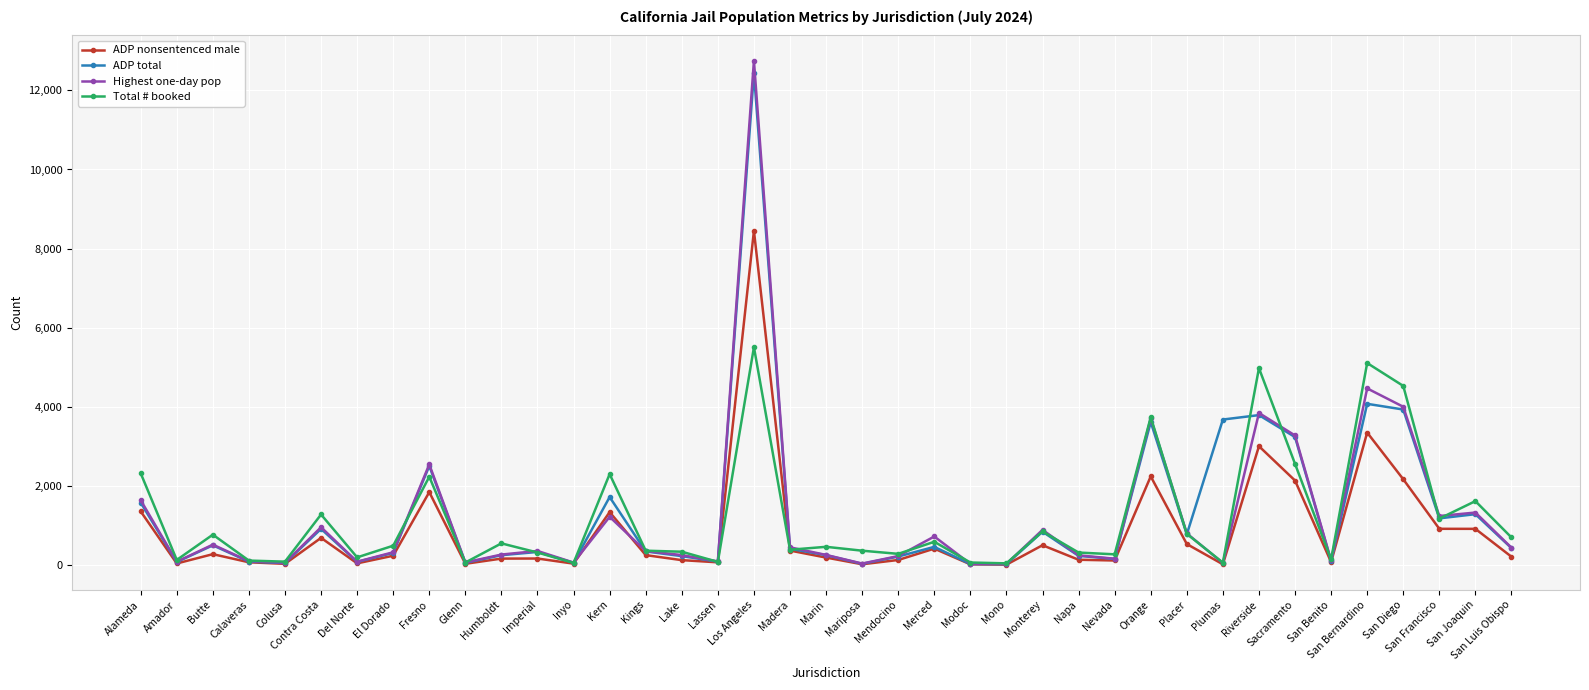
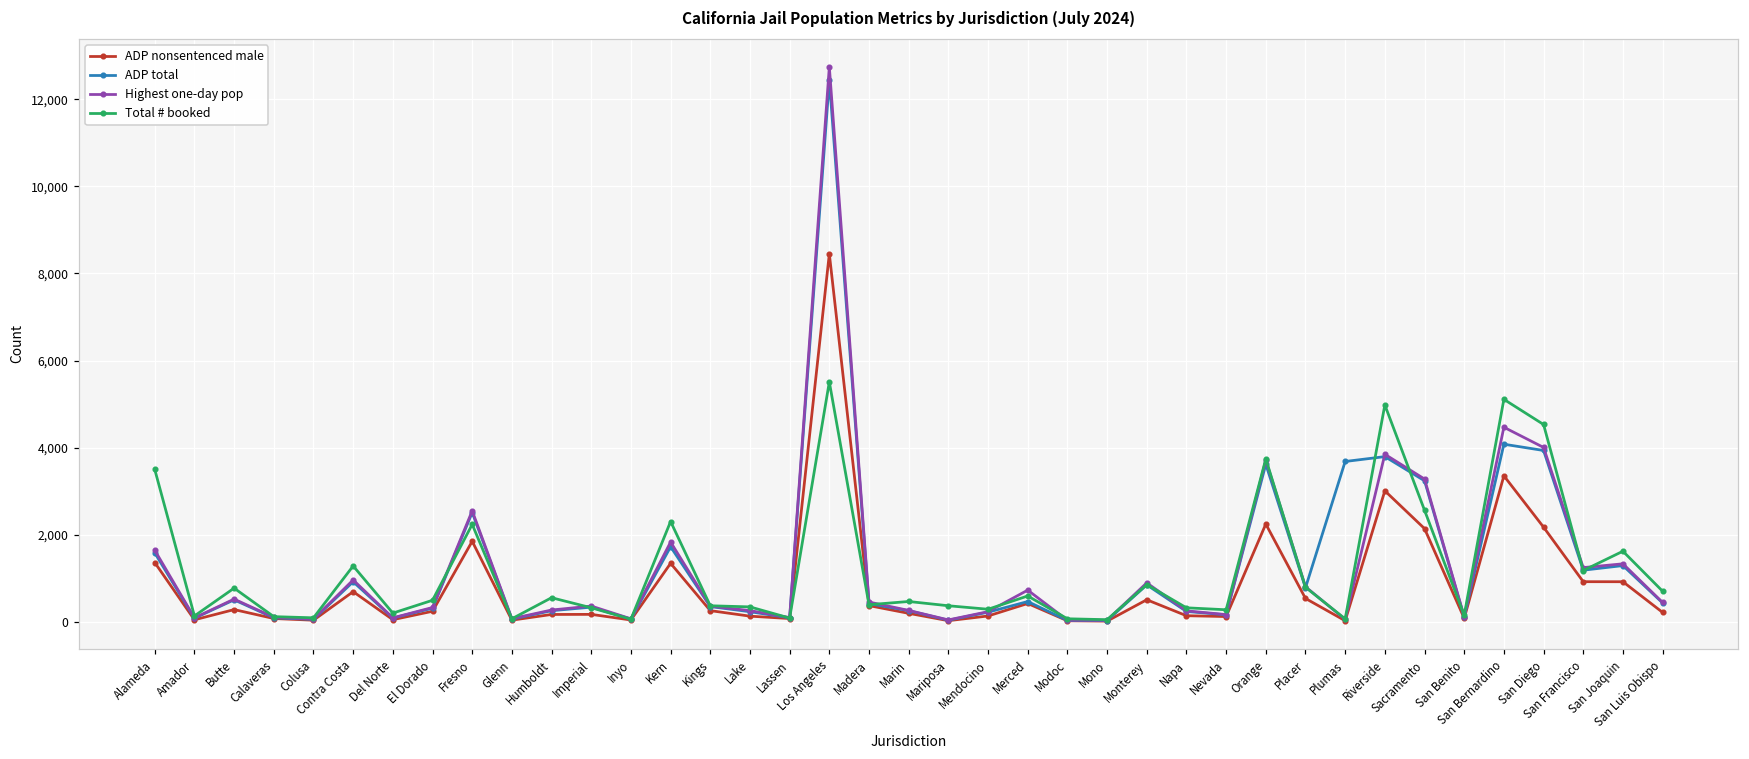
Total # booked, Alameda: 2,300 -> 3,500
Highest one-day pop, Kern: 1,200 -> 1,800
